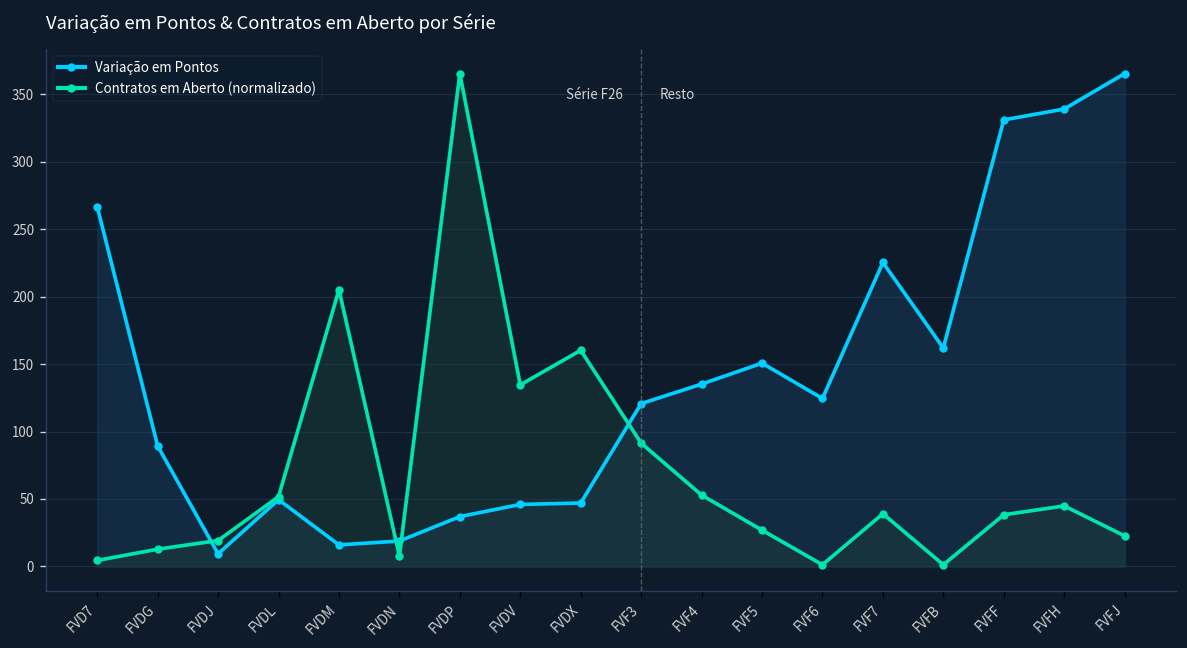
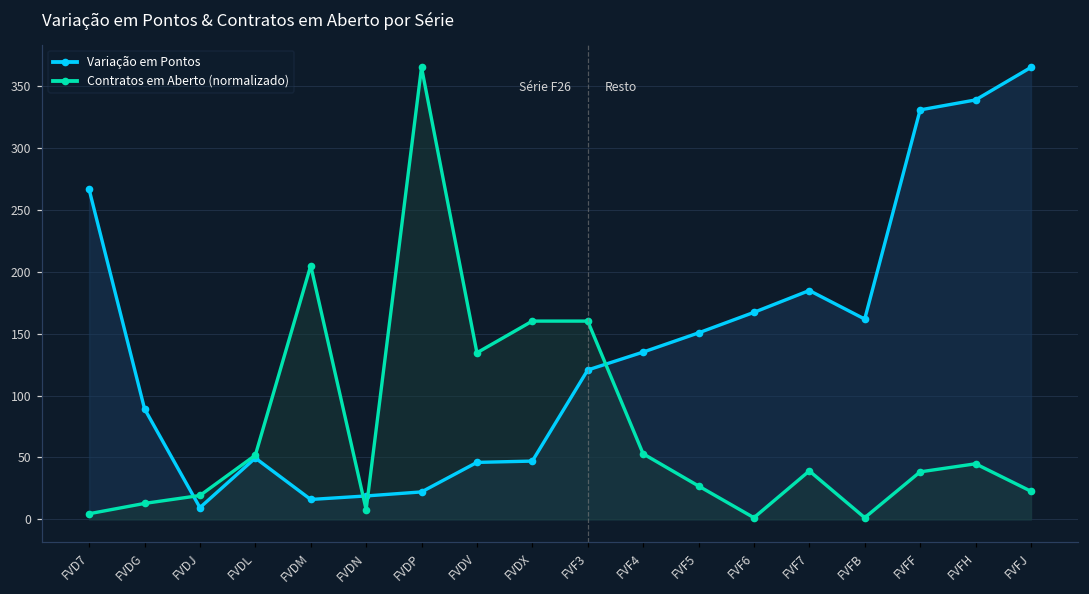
Variação em Pontos, FVDP: 37 -> 22
Contratos em Aberto (normalizado), FVF3: 91 -> 160
Variação em Pontos, FVF6: 124 -> 167
Variação em Pontos, FVF7: 225 -> 185
